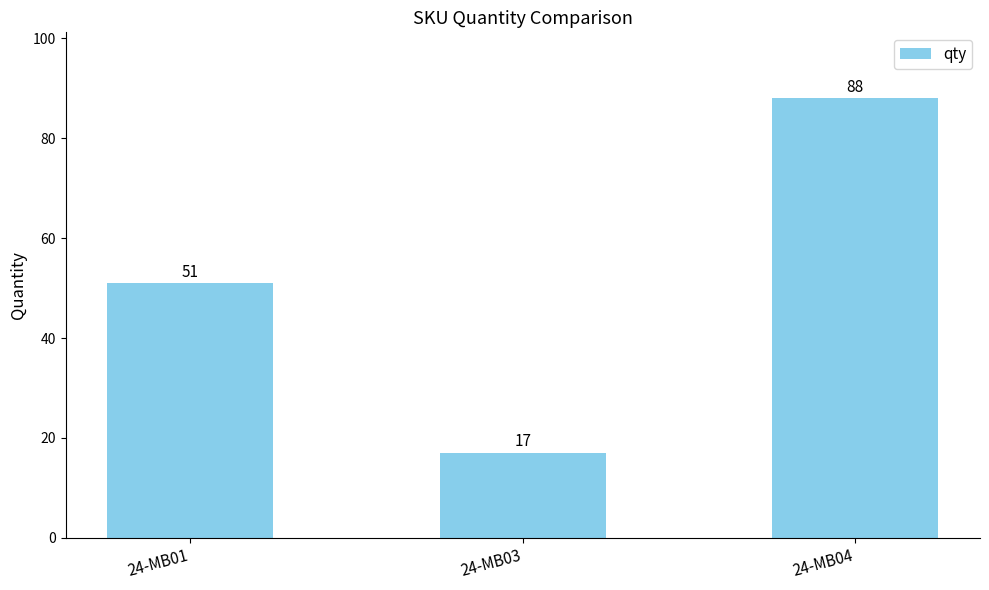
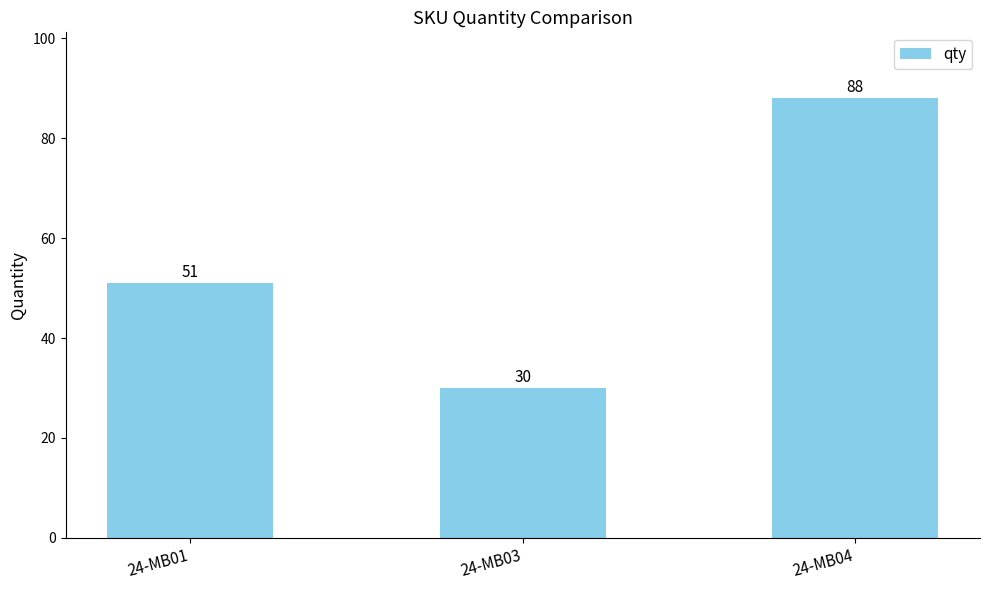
24-MB03: 17 -> 30
